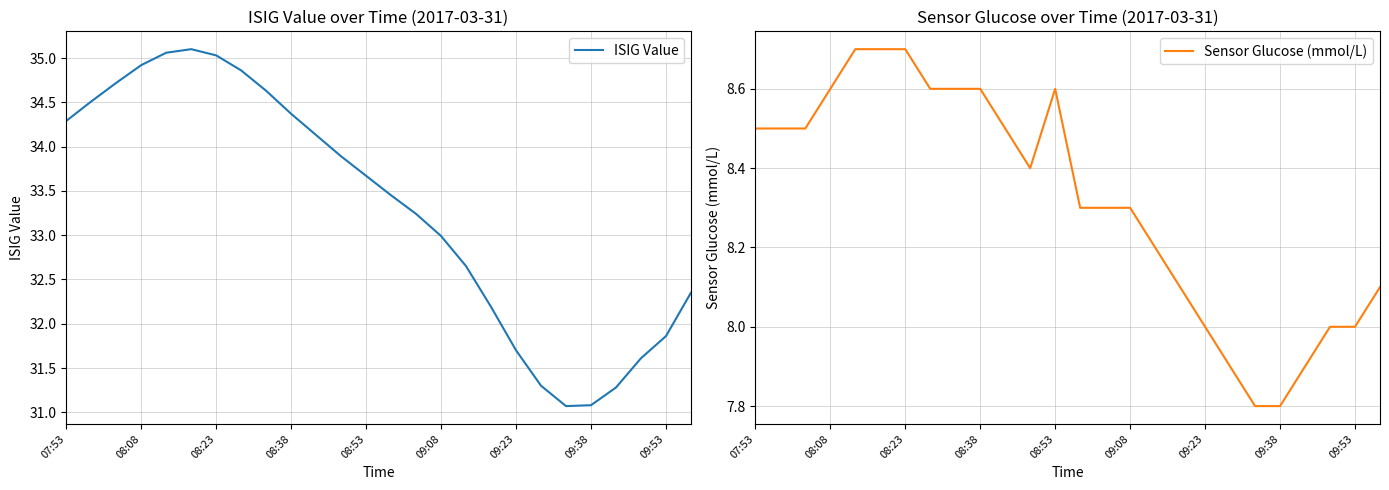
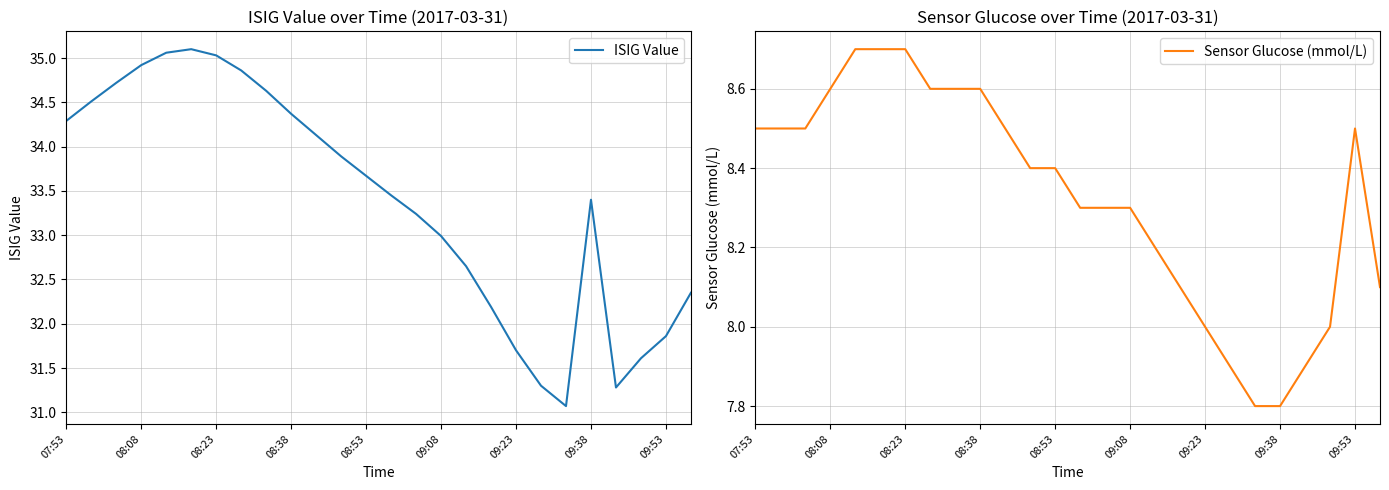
ISIG Value over Time (2017-03-31), 09:38: 31.1 -> 33.4
Sensor Glucose over Time (2017-03-31), 08:53: 8.6 -> 8.4
Sensor Glucose over Time (2017-03-31), 09:53: 8.0 -> 8.5
